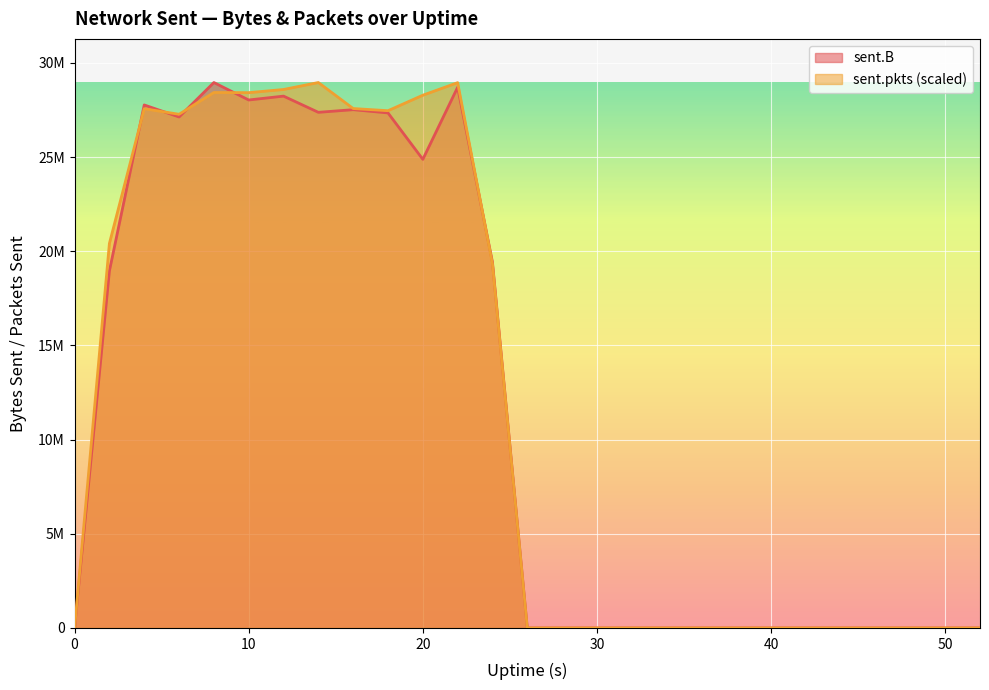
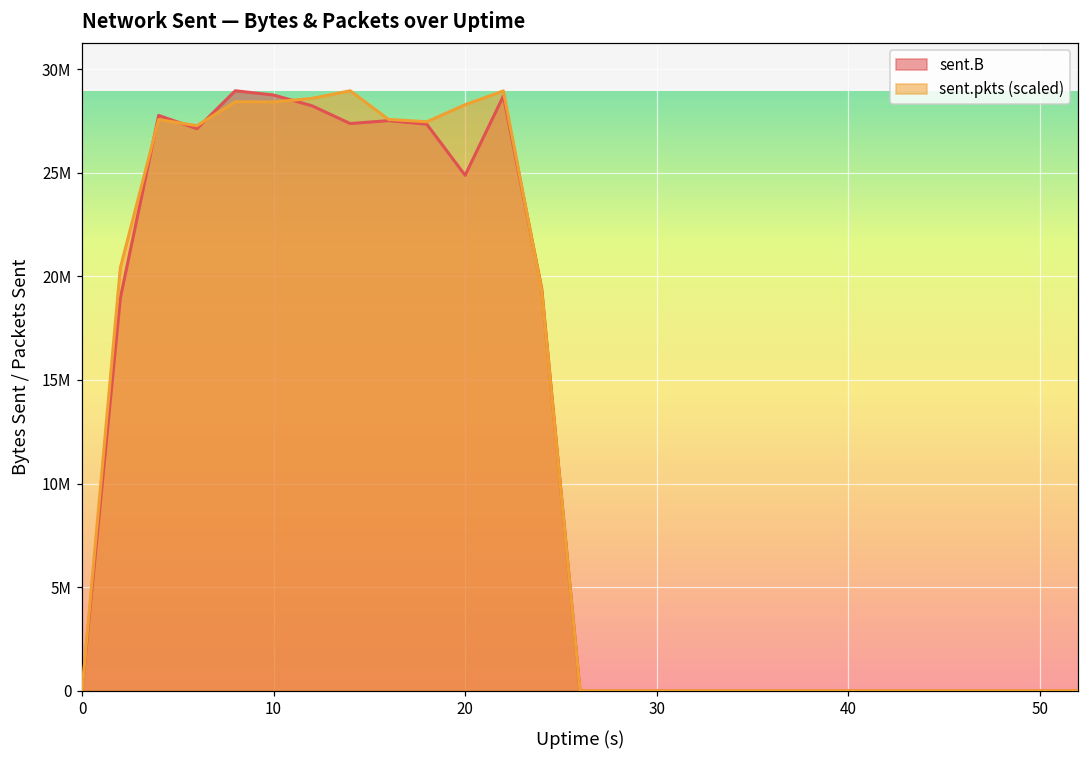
sent.B, 10: 28000000 -> 28800000
